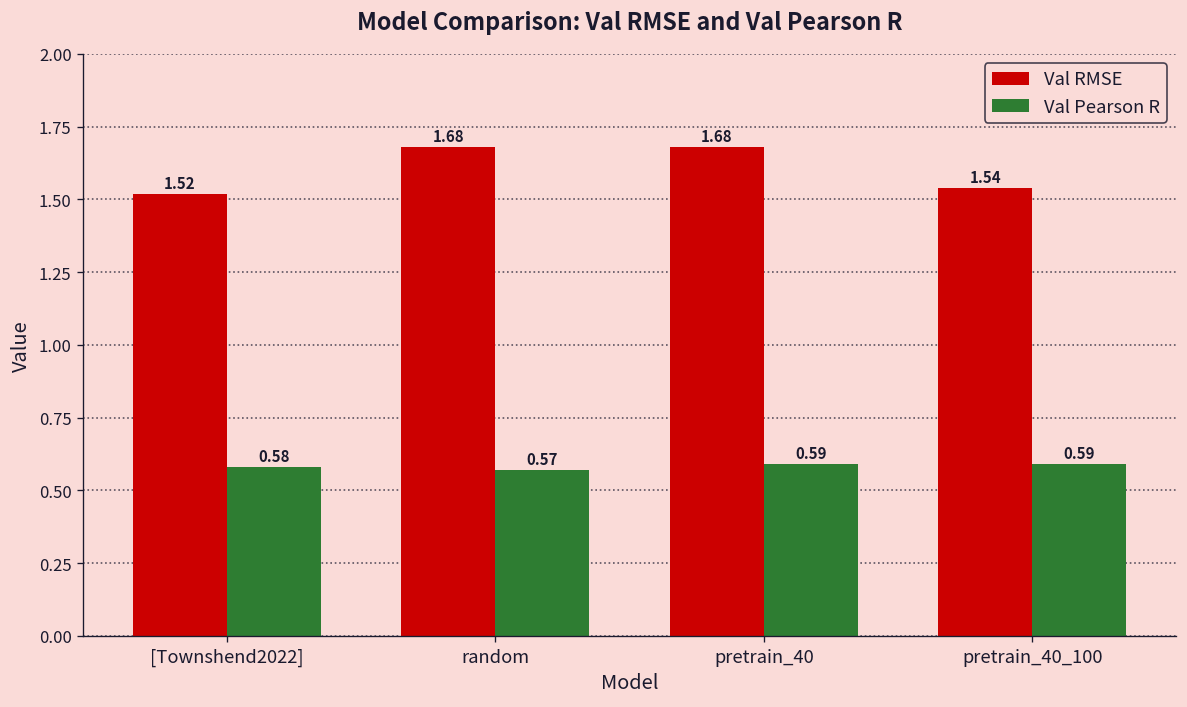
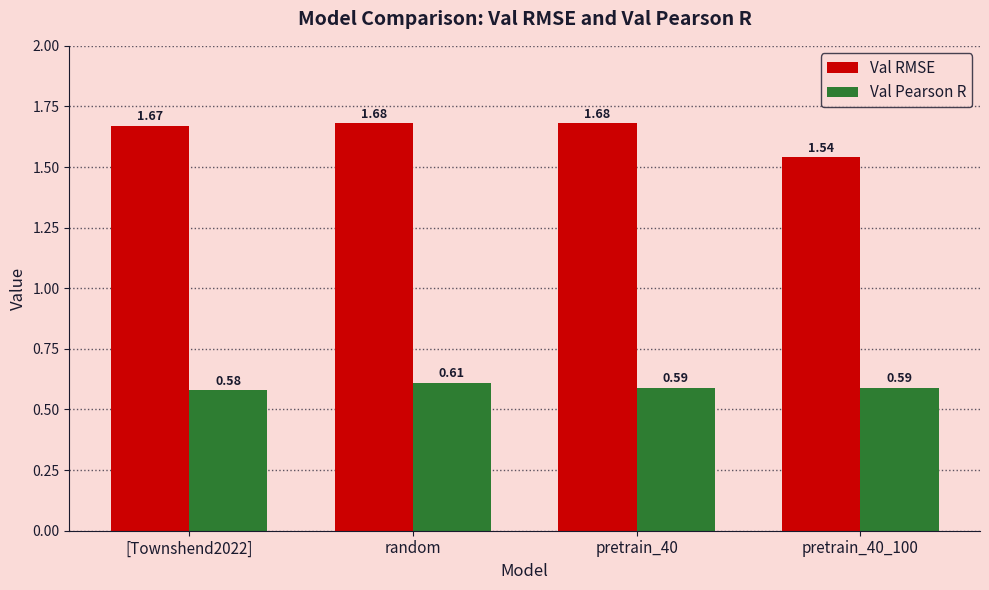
Val RMSE, [Townshend2022]: 1.52 -> 1.67
Val Pearson R, random: 0.57 -> 0.61
